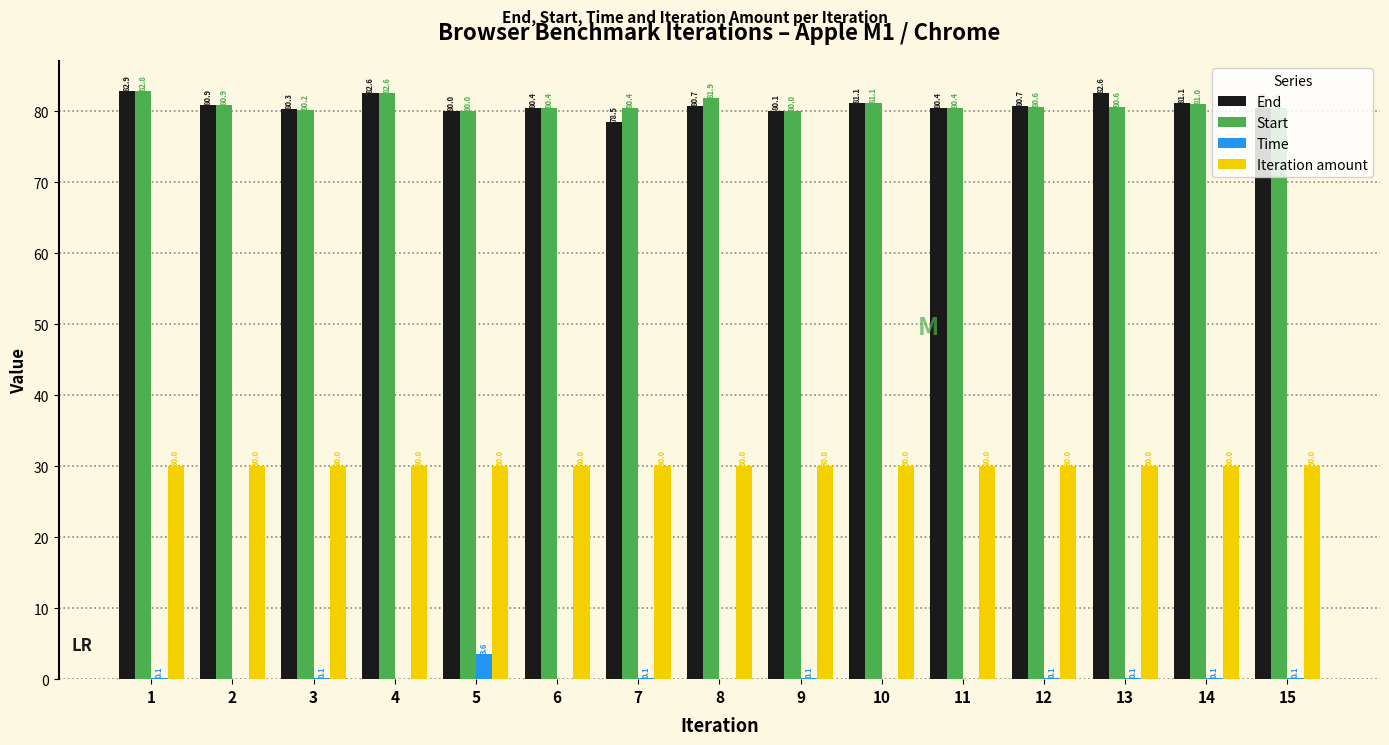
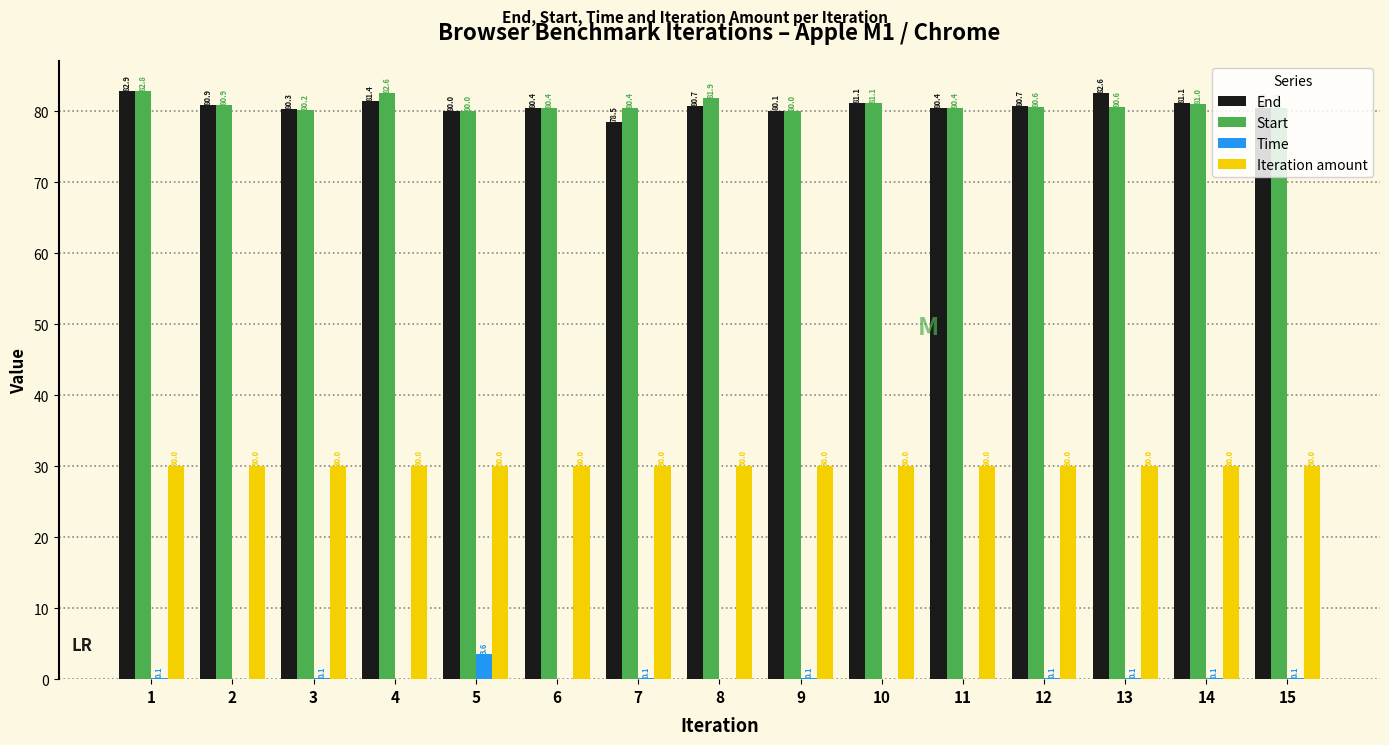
End, 4: 82.6 -> 81.4
